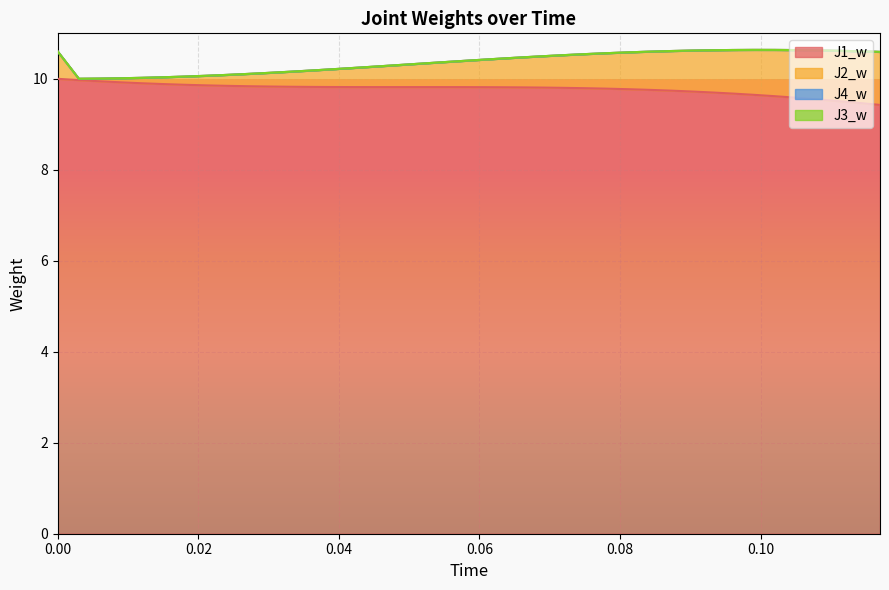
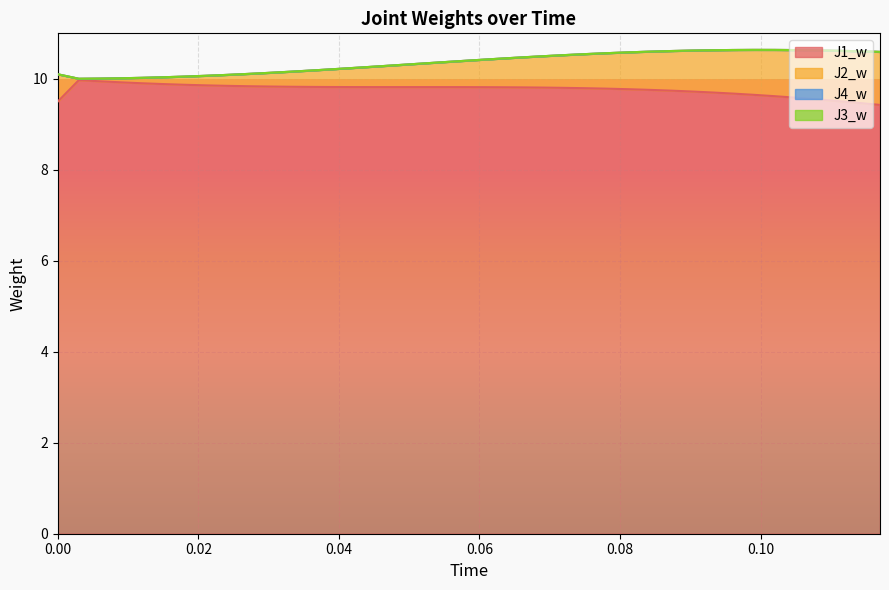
J1_w, 0.00: 10.0 -> 9.5
